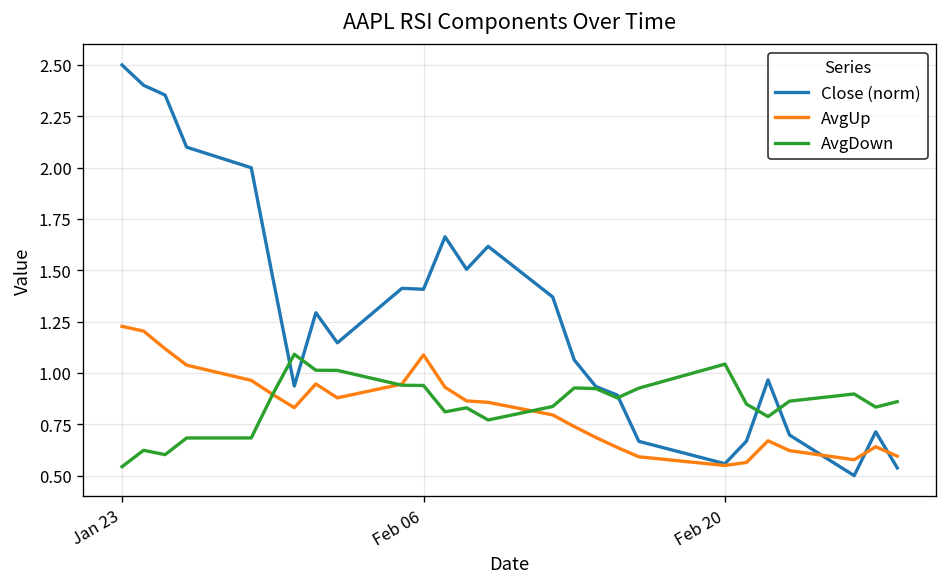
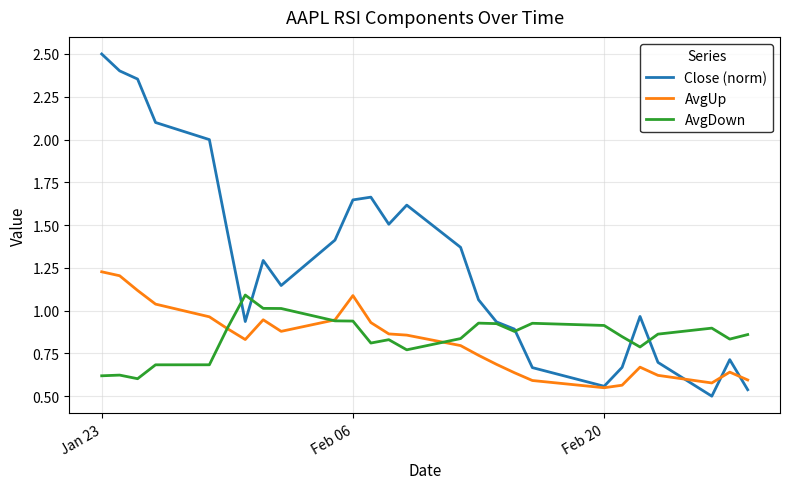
AvgDown, Jan 23: 0.54 -> 0.62
Close (norm), Feb 06: 1.41 -> 1.65
AvgDown, Feb 20: 1.04 -> 0.91
